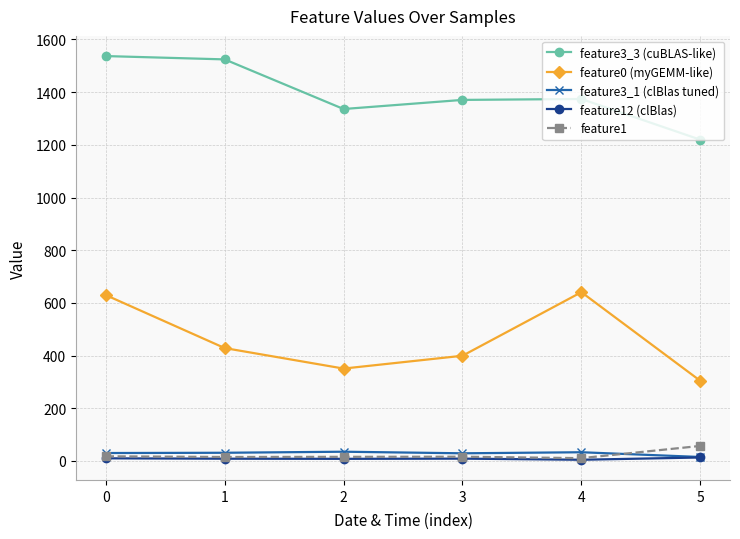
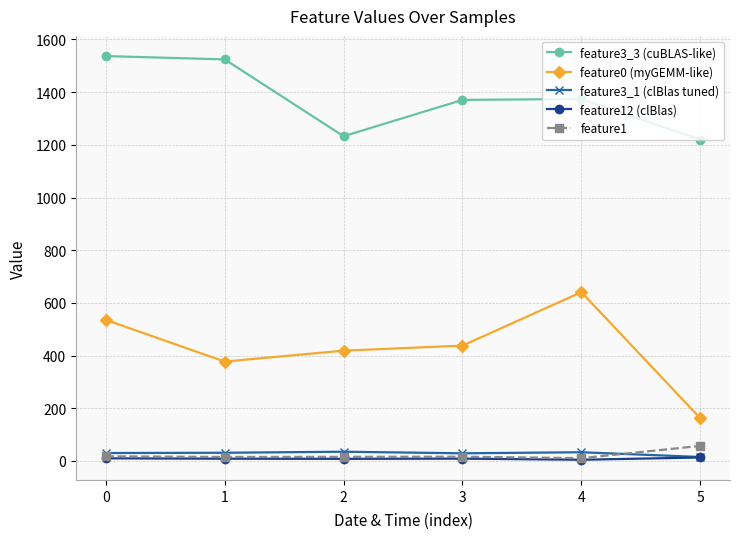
feature0 (myGEMM-like), 0: 630 -> 540
feature0 (myGEMM-like), 1: 430 -> 380
feature3_3 (cuBLAS-like), 2: 1340 -> 1230
feature0 (myGEMM-like), 2: 350 -> 420
feature0 (myGEMM-like), 3: 400 -> 440
feature0 (myGEMM-like), 5: 300 -> 160
